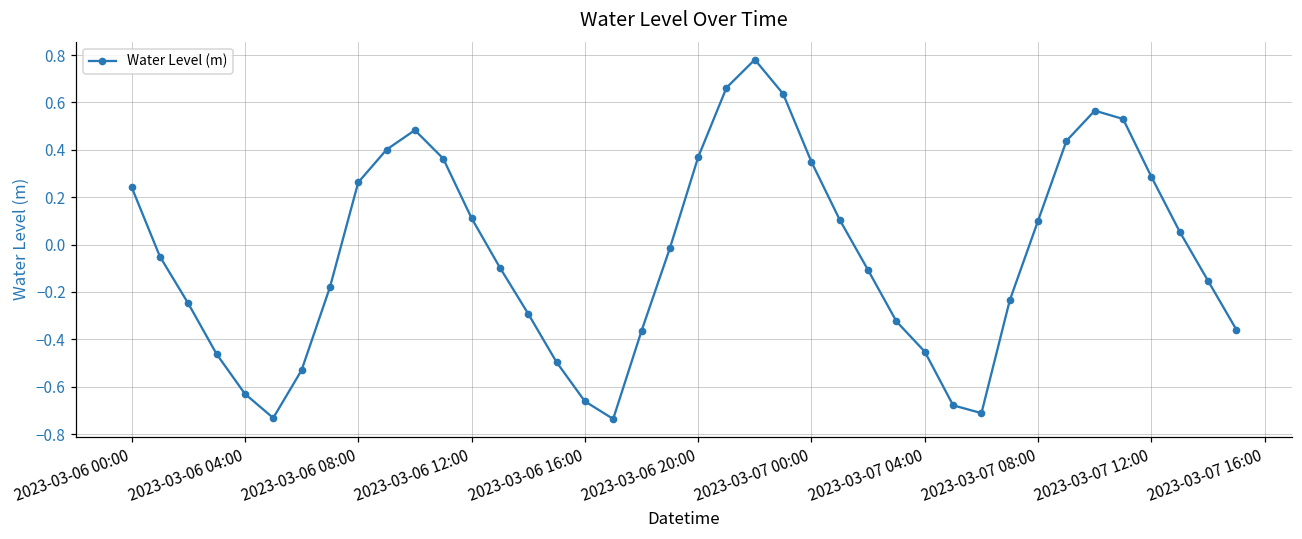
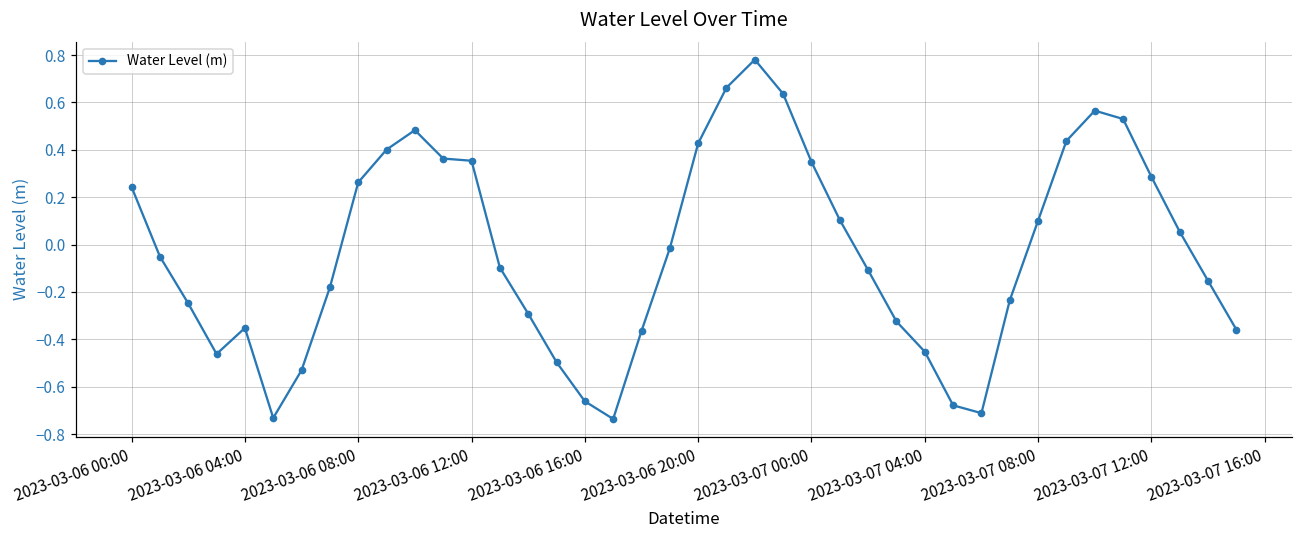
2023-03-06 04:00: -0.63 -> -0.35
2023-03-06 12:00: 0.11 -> 0.35
2023-03-06 20:00: 0.37 -> 0.43
